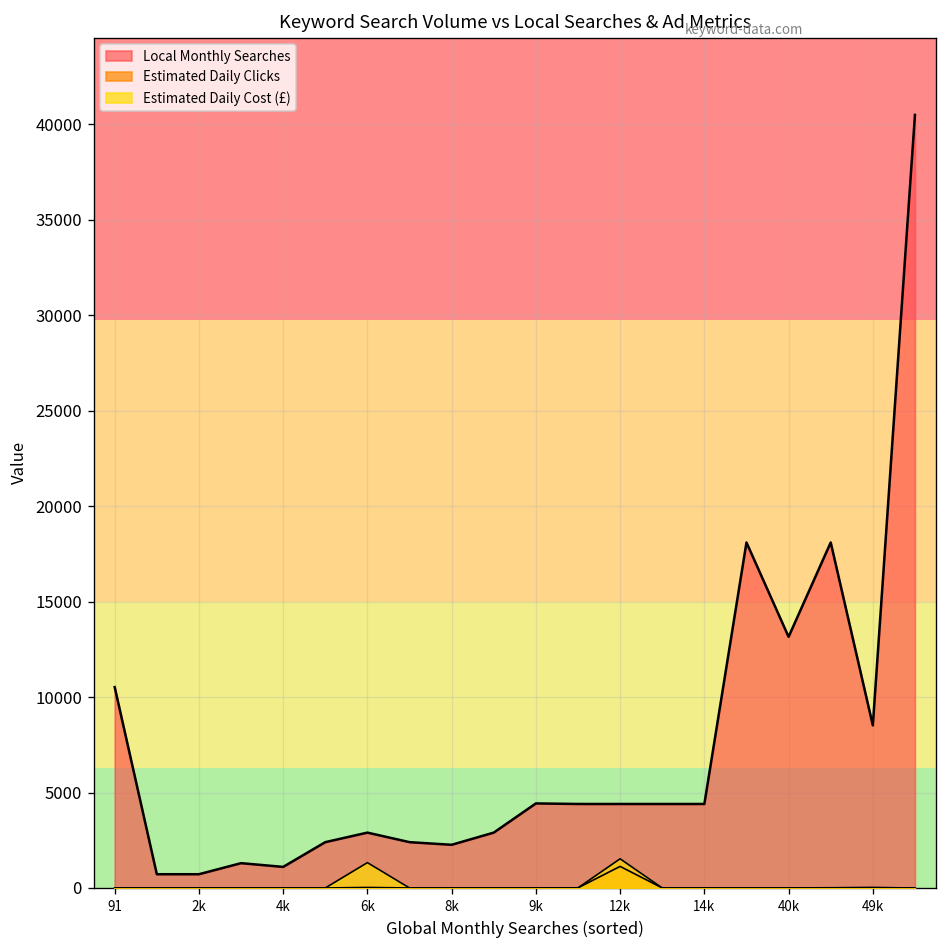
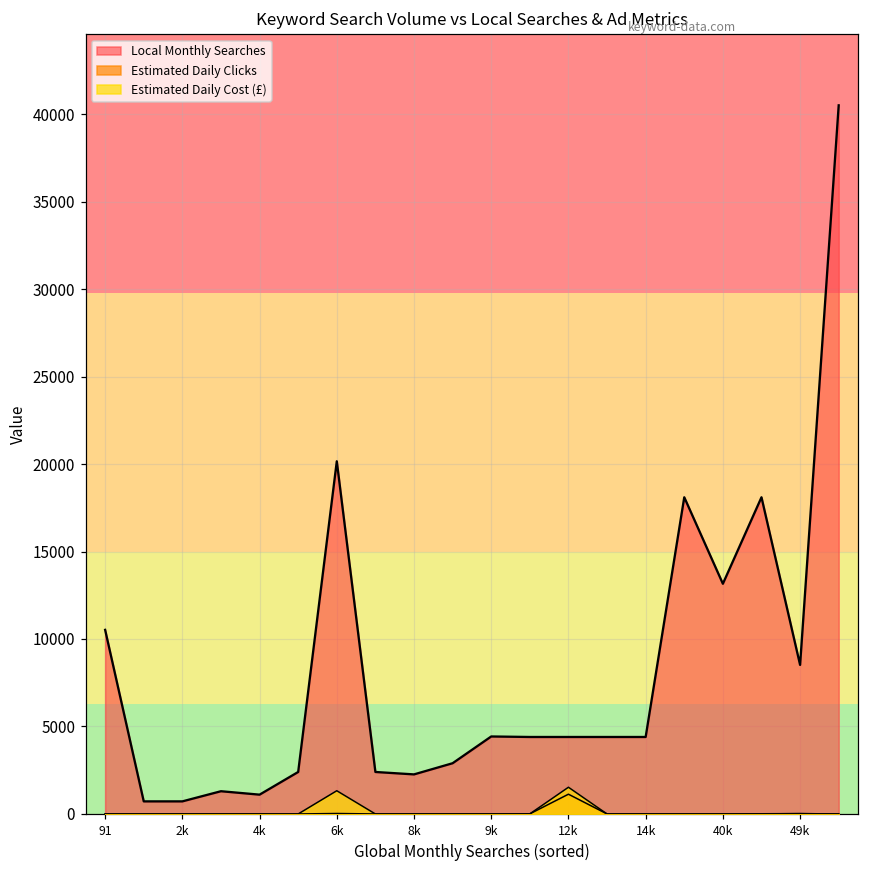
Local Monthly Searches, 6k: 2900 -> 20200
